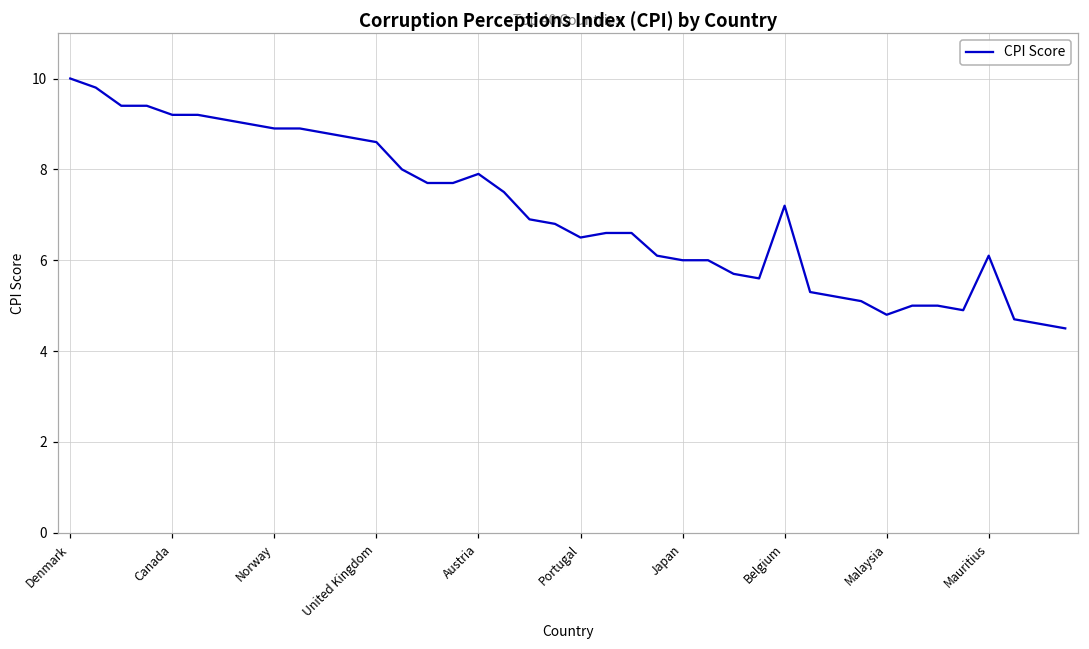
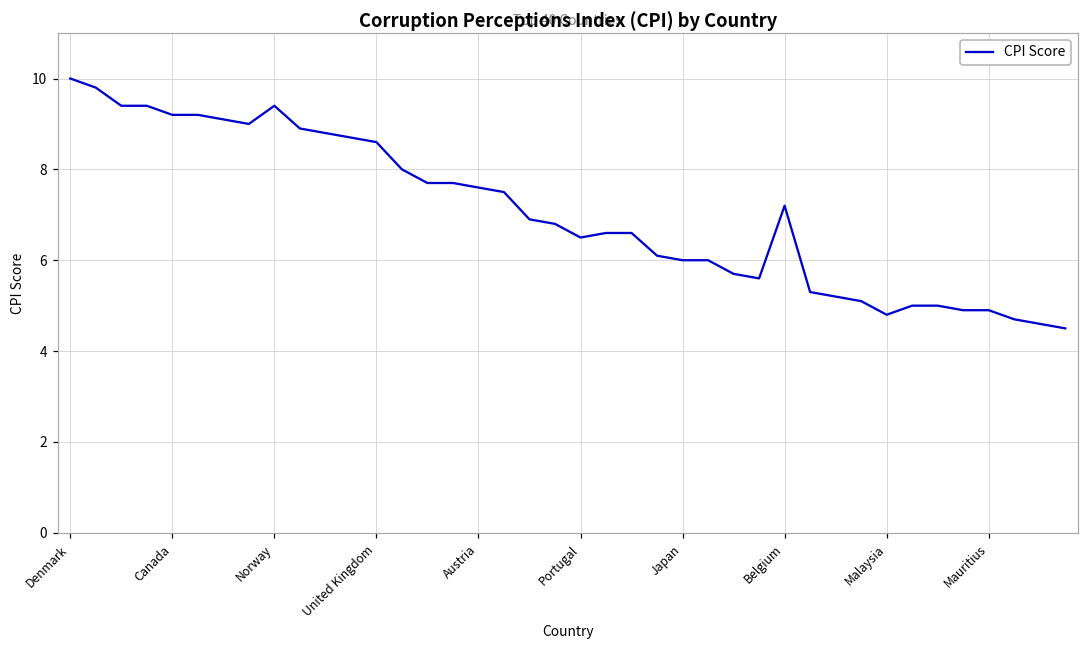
Norway: 8.9 -> 9.4
Austria: 7.9 -> 7.6
Mauritius: 6.1 -> 4.9
